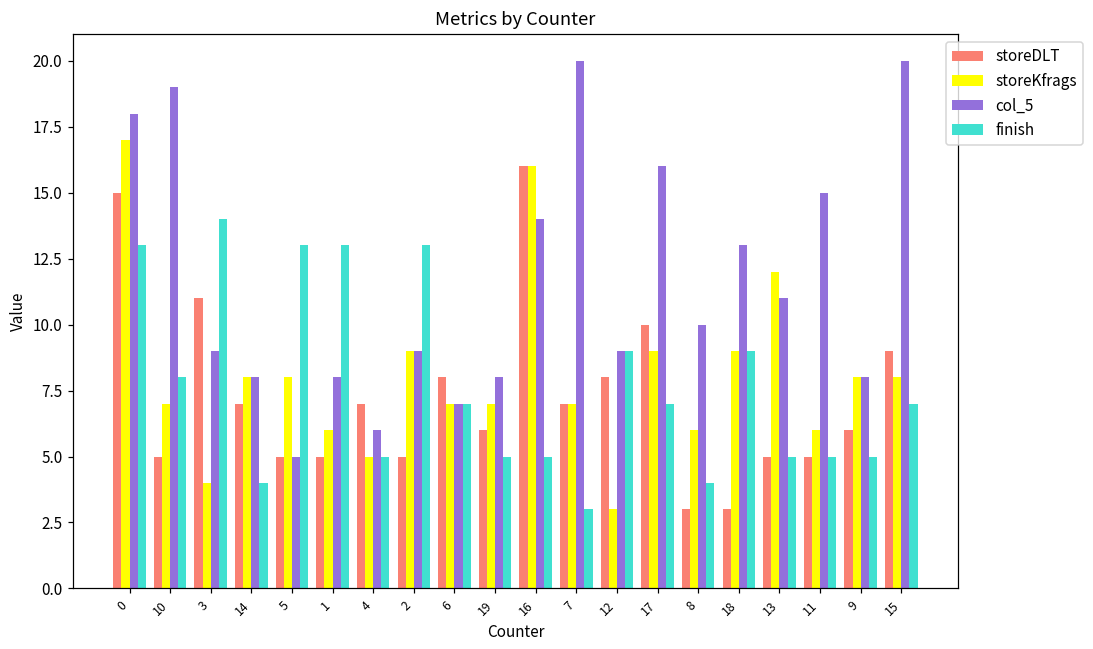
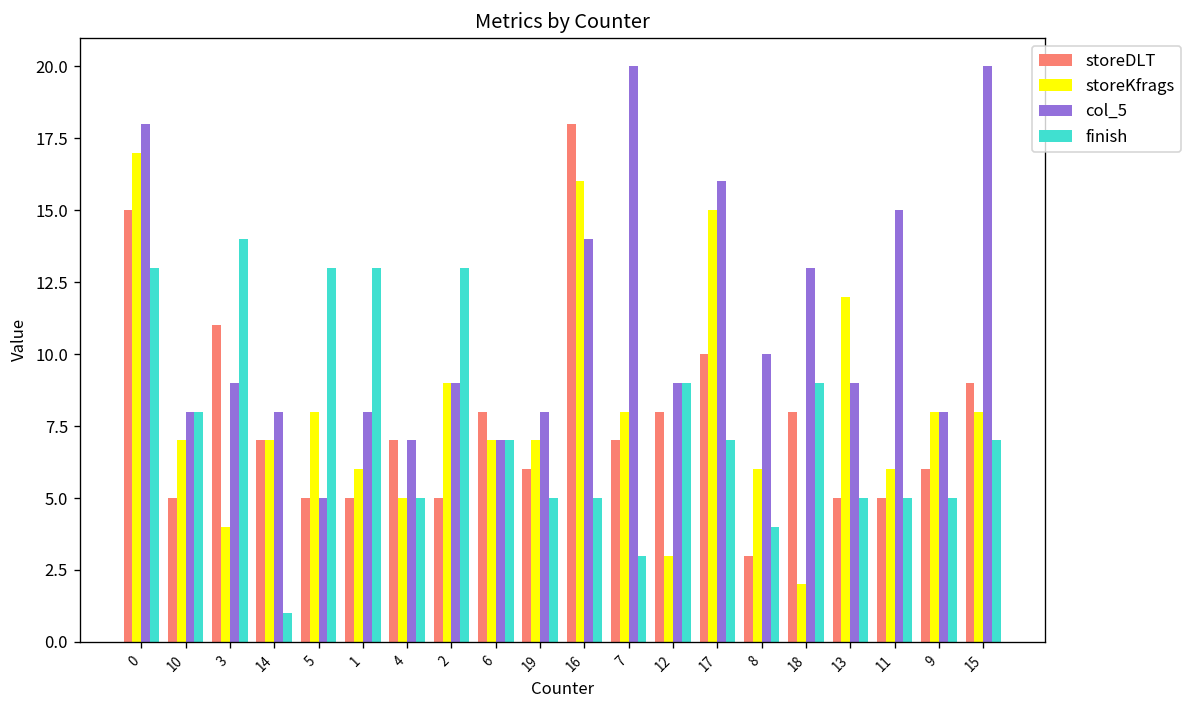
col_5, 10: 19 -> 8
storeKfrags, 14: 8 -> 7
finish, 14: 4 -> 1
col_5, 4: 6 -> 7
storeDLT, 16: 16 -> 18
storeKfrags, 7: 7 -> 8
storeKfrags, 17: 9 -> 15
storeDLT, 18: 3 -> 8
storeKfrags, 18: 9 -> 2
col_5, 13: 11 -> 9
